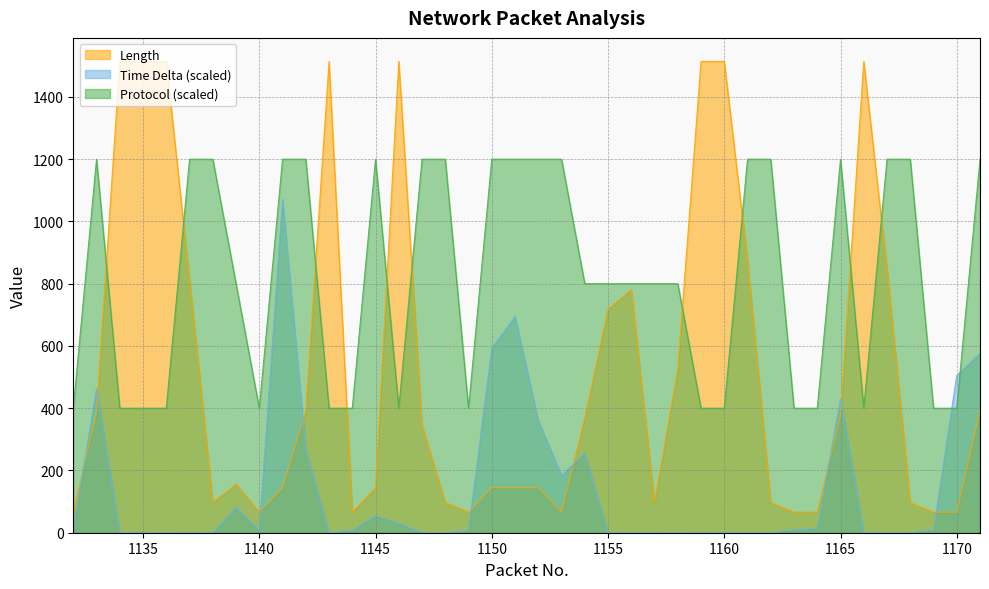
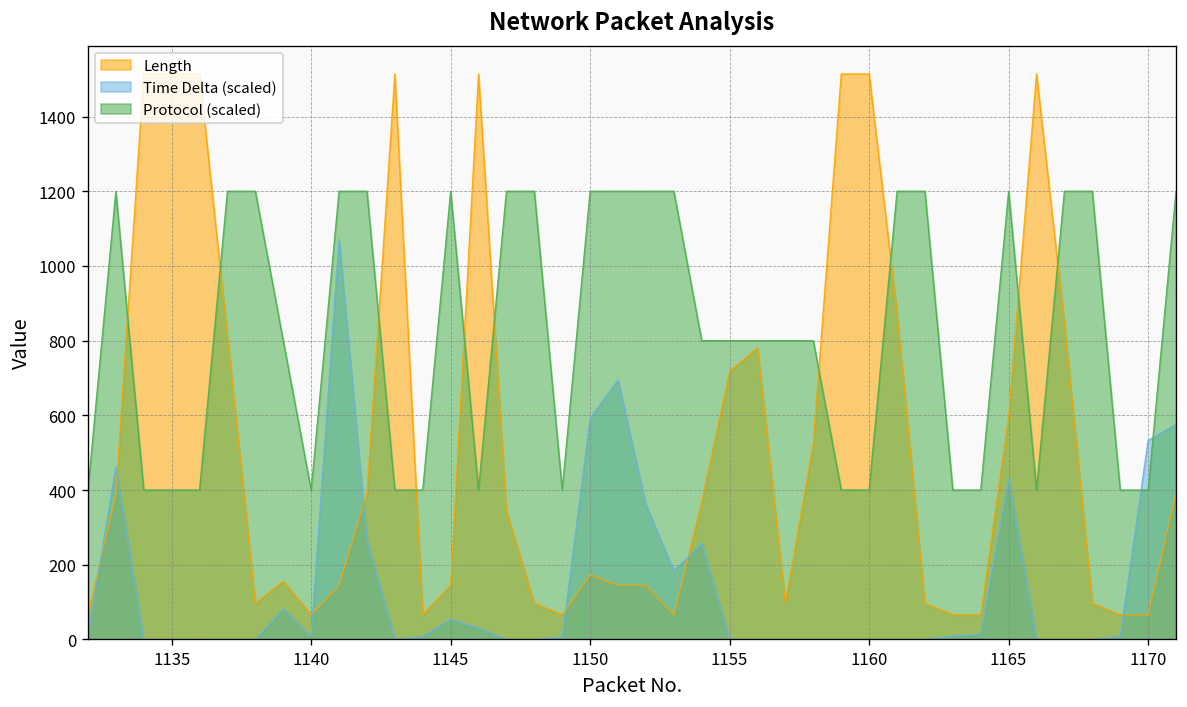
Length, 1150: 150 -> 170
Length, 1165: 380 -> 600
Time Delta (scaled), 1170: 510 -> 530
